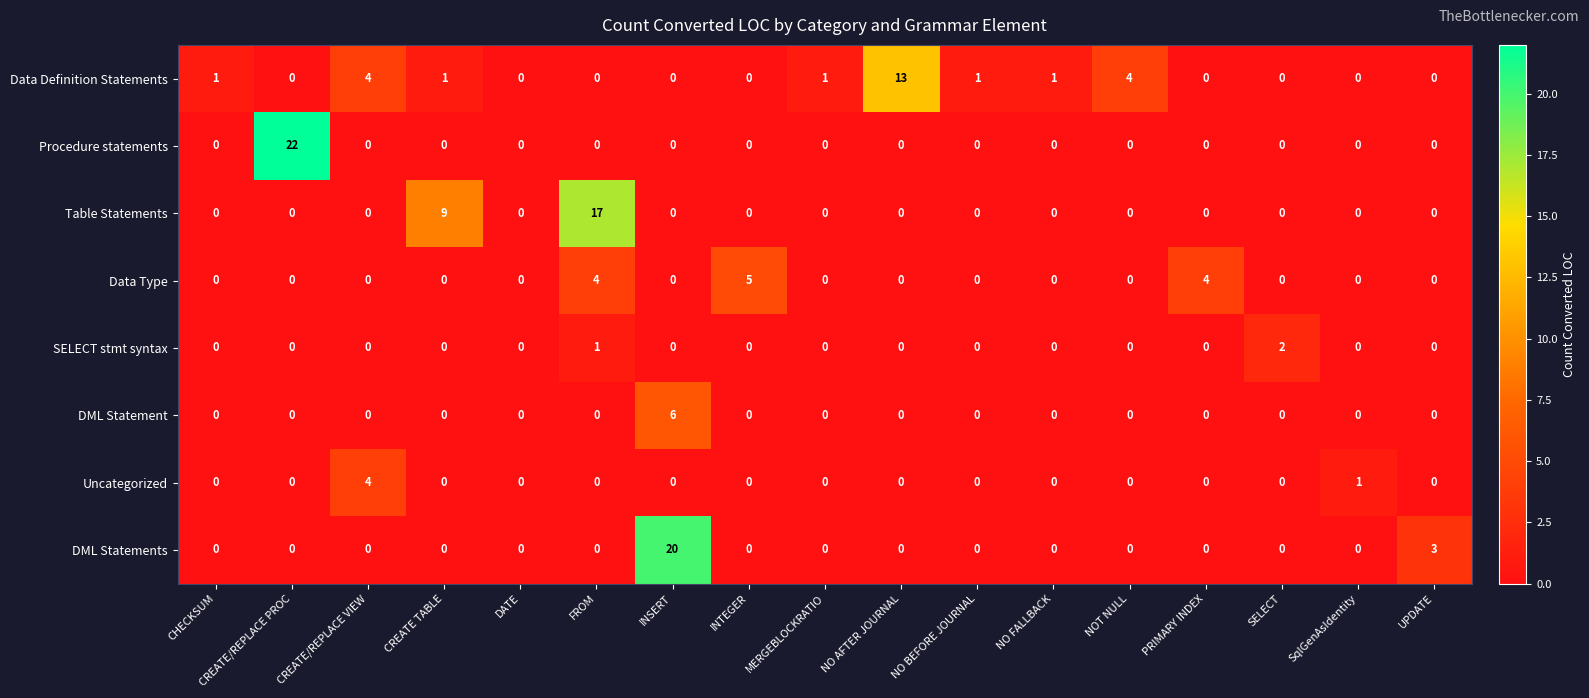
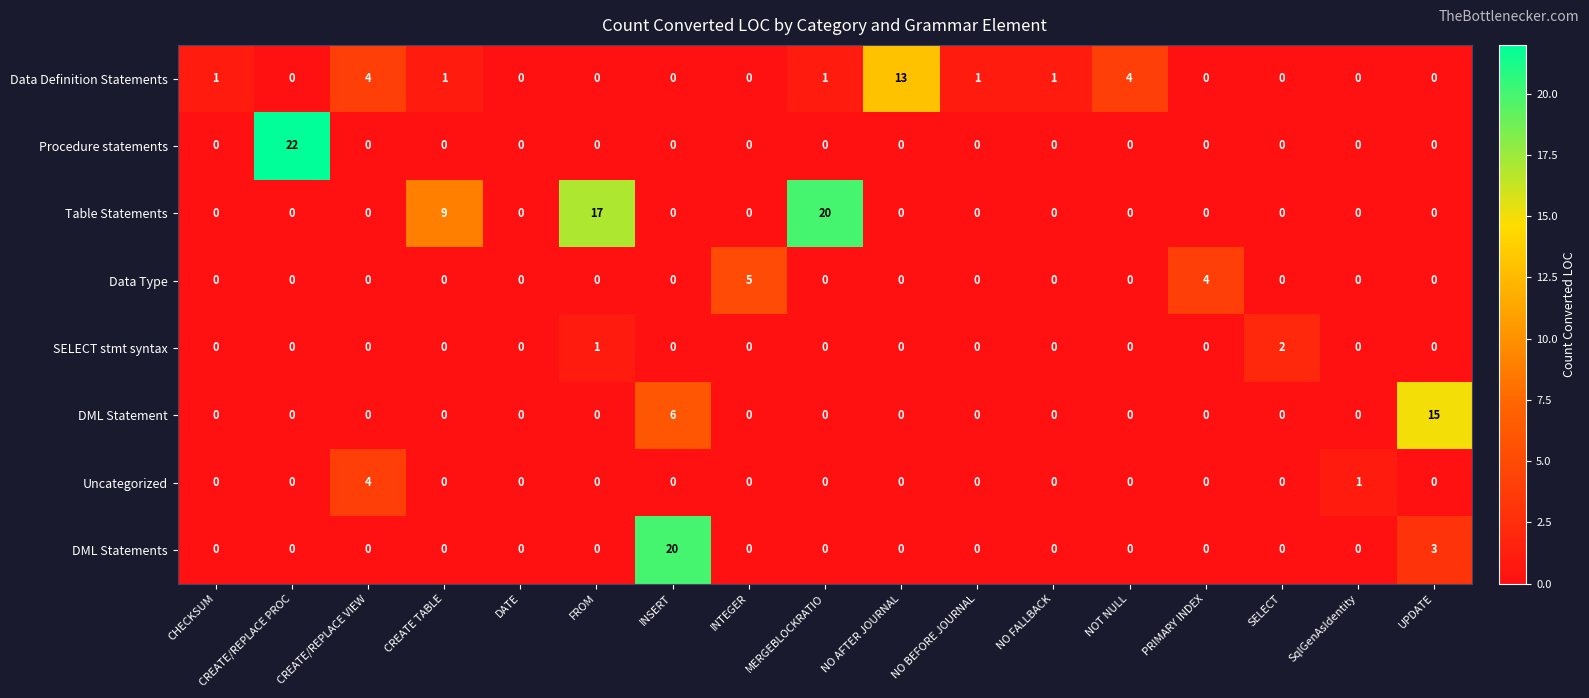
Table Statements, MERGEBLOCKRATIO: 0 -> 20
Data Type, FROM: 4 -> 0
DML Statement, UPDATE: 0 -> 15
